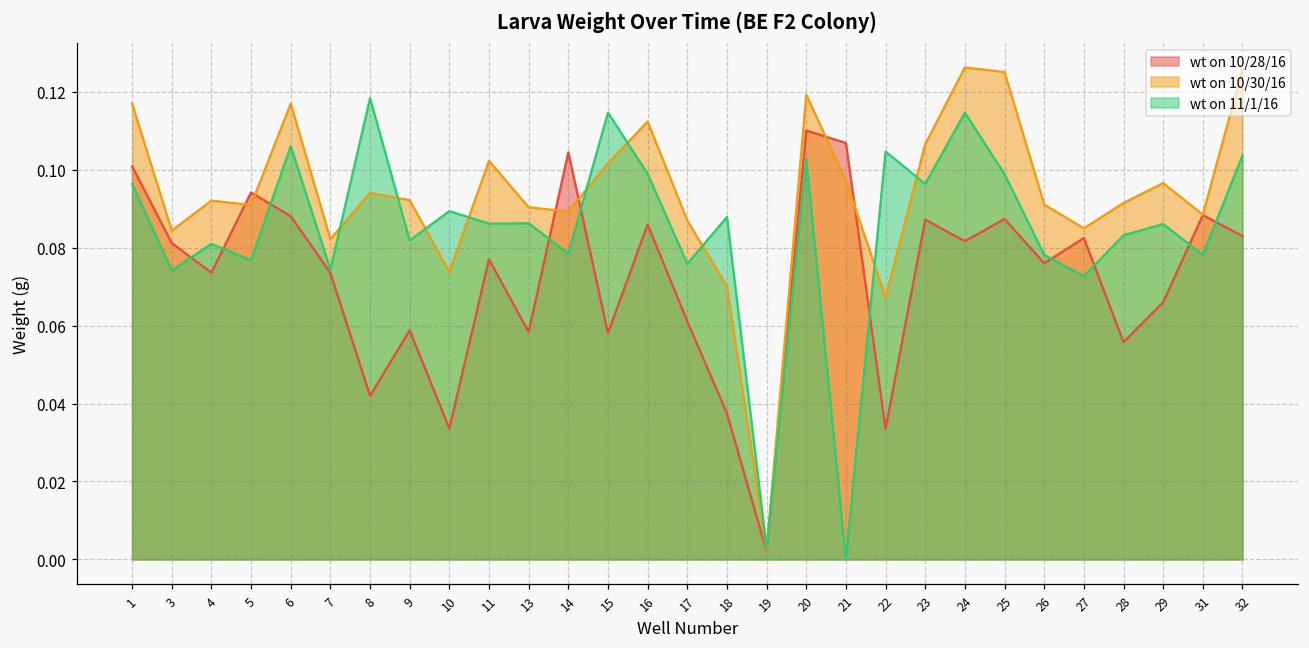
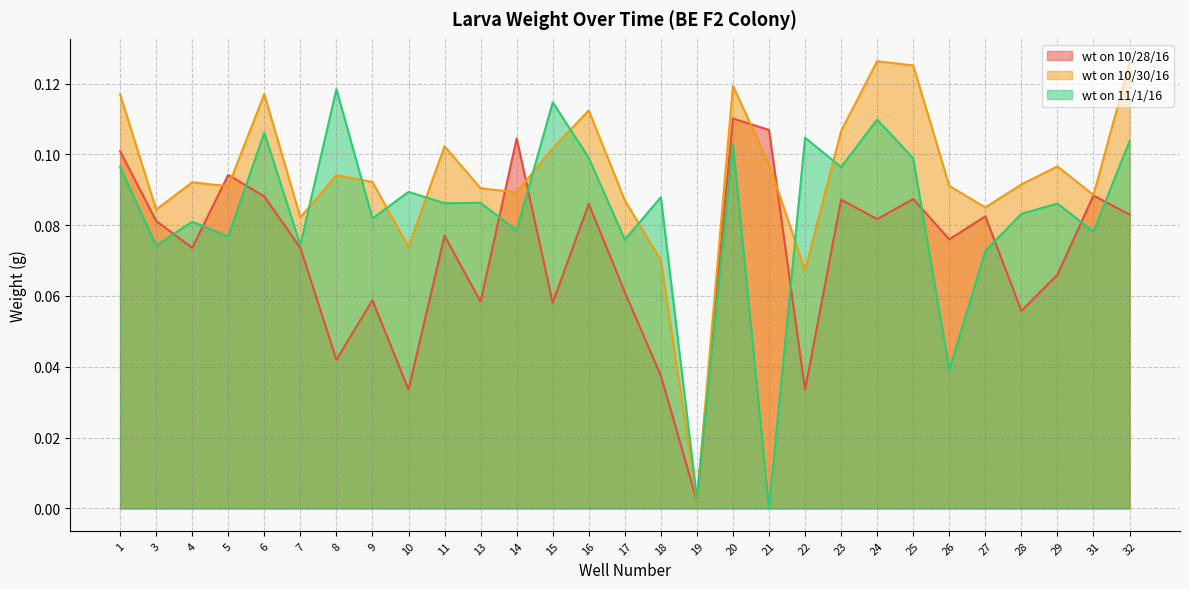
wt on 11/1/16, 24: 0.115 -> 0.110
wt on 11/1/16, 26: 0.078 -> 0.039
